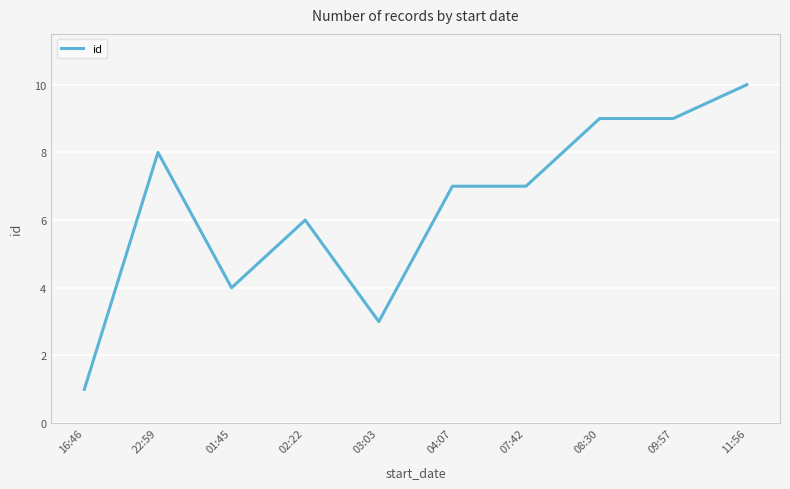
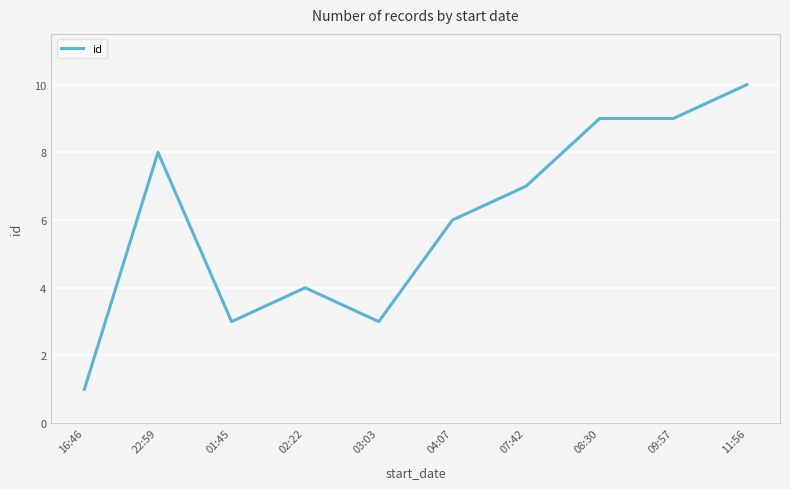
01:45: 4 -> 3
02:22: 6 -> 4
04:07: 7 -> 6
